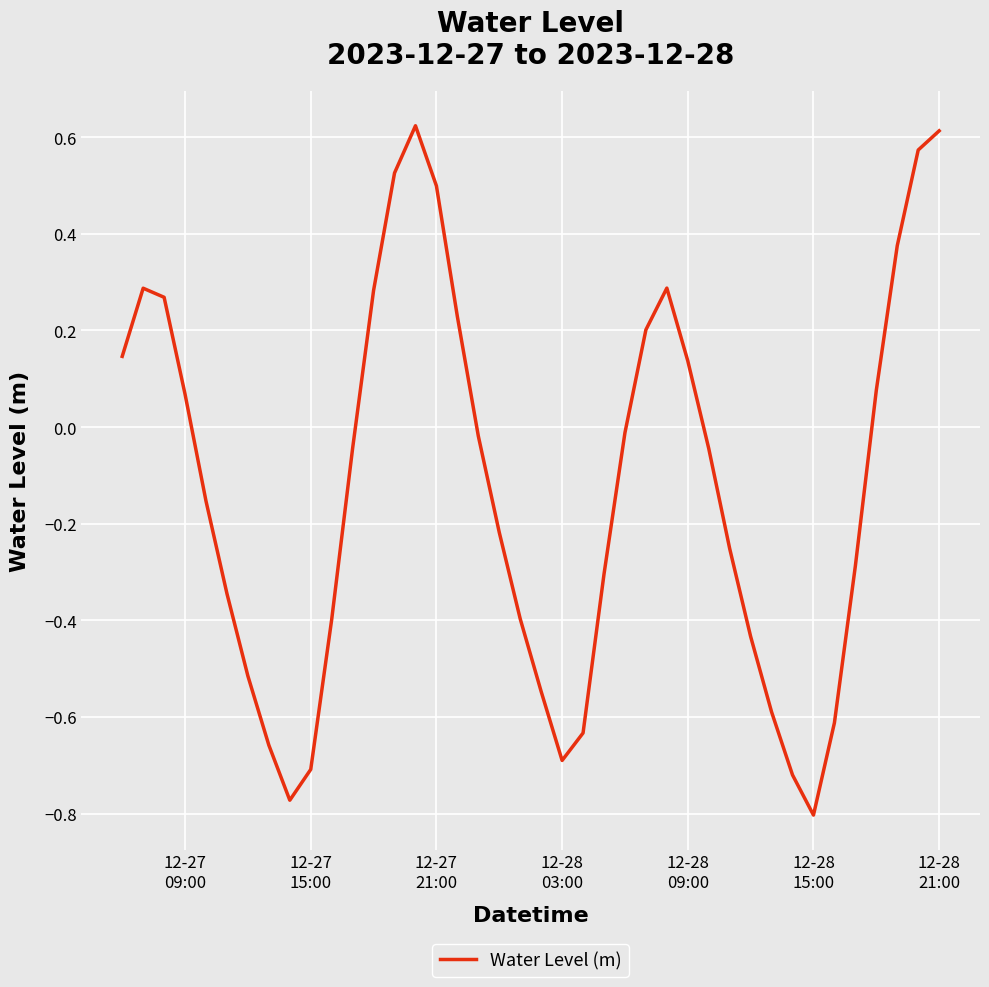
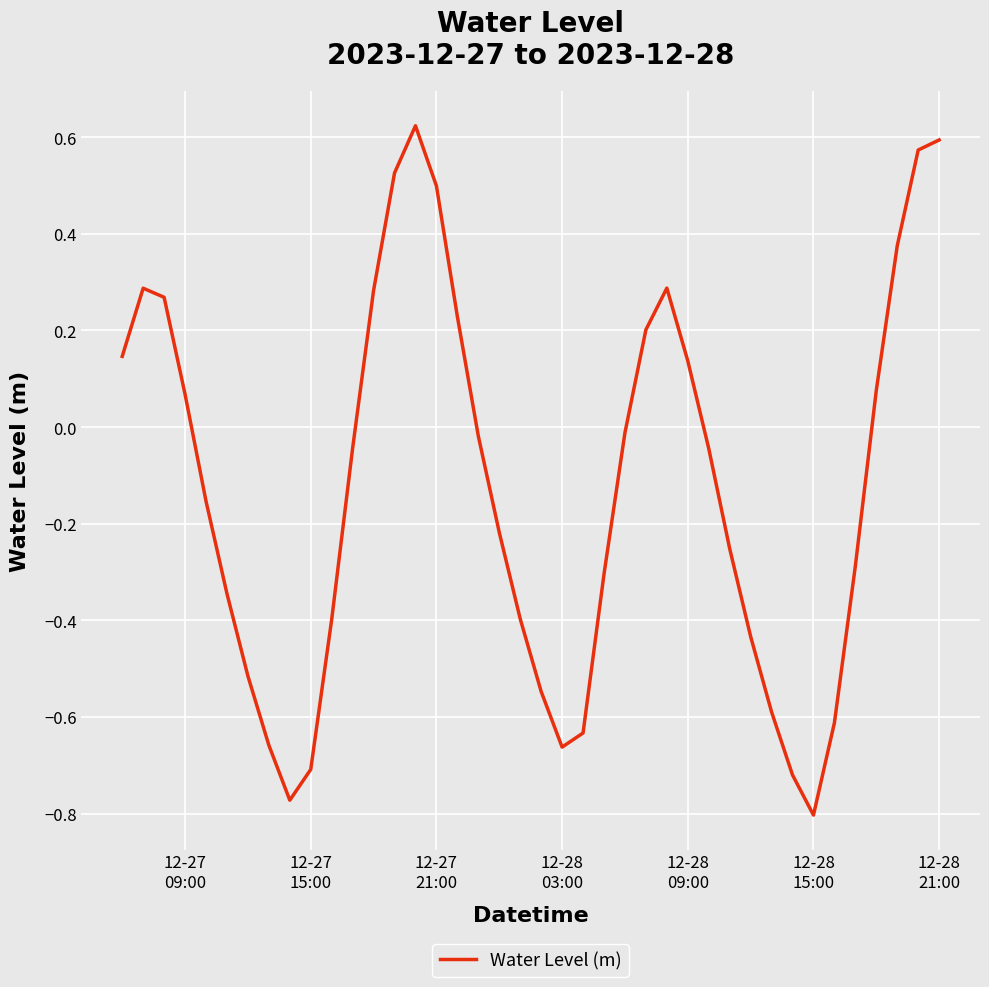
12-28 03:00: -0.69 -> -0.66
12-28 21:00: 0.61 -> 0.59
